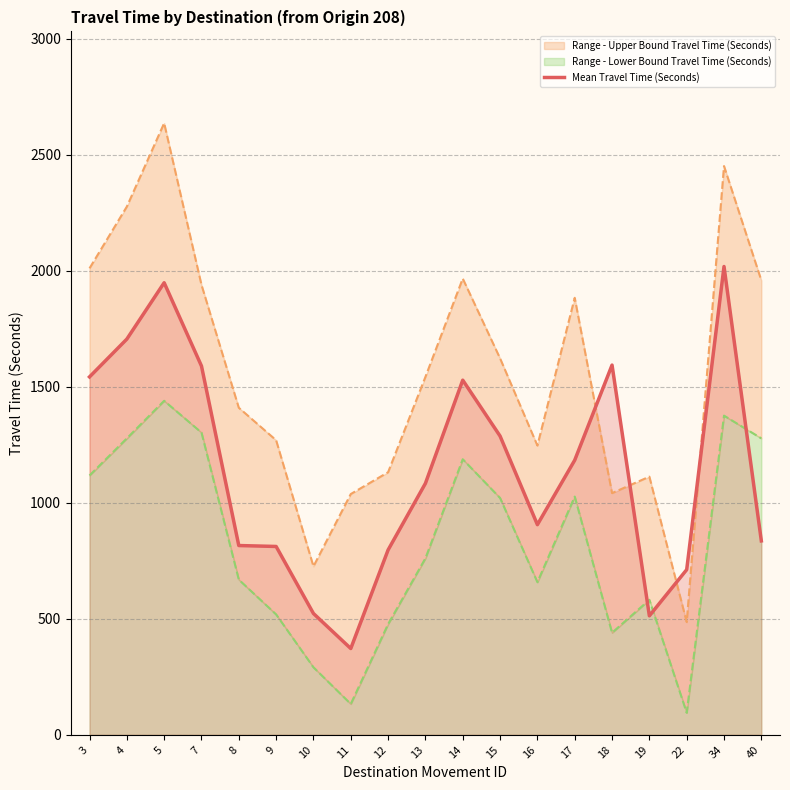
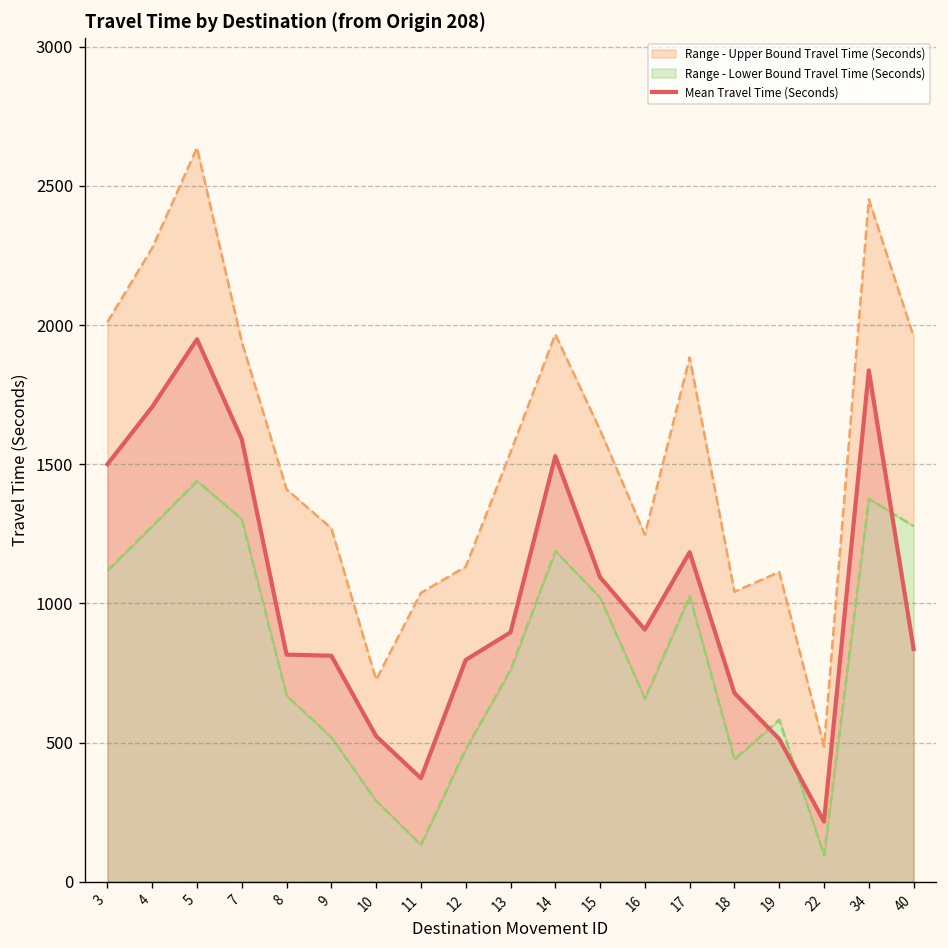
Mean Travel Time (Seconds), 3: 1540 -> 1500
Mean Travel Time (Seconds), 13: 1080 -> 900
Mean Travel Time (Seconds), 15: 1290 -> 1090
Mean Travel Time (Seconds), 18: 1590 -> 680
Mean Travel Time (Seconds), 22: 710 -> 220
Mean Travel Time (Seconds), 34: 2020 -> 1840
